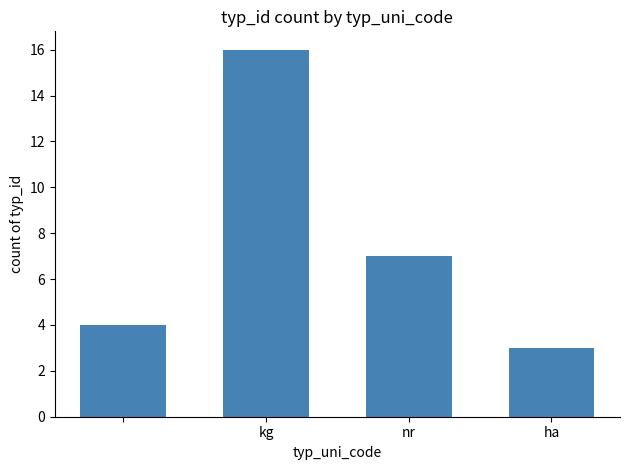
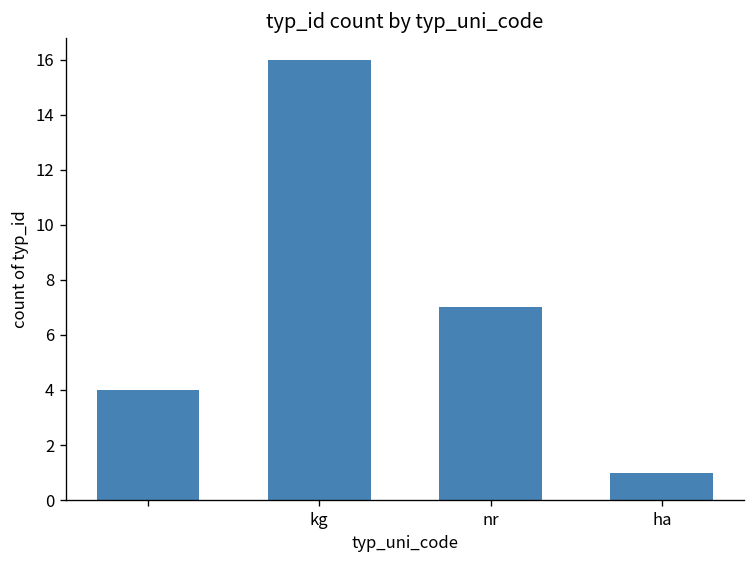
ha: 3 -> 1
